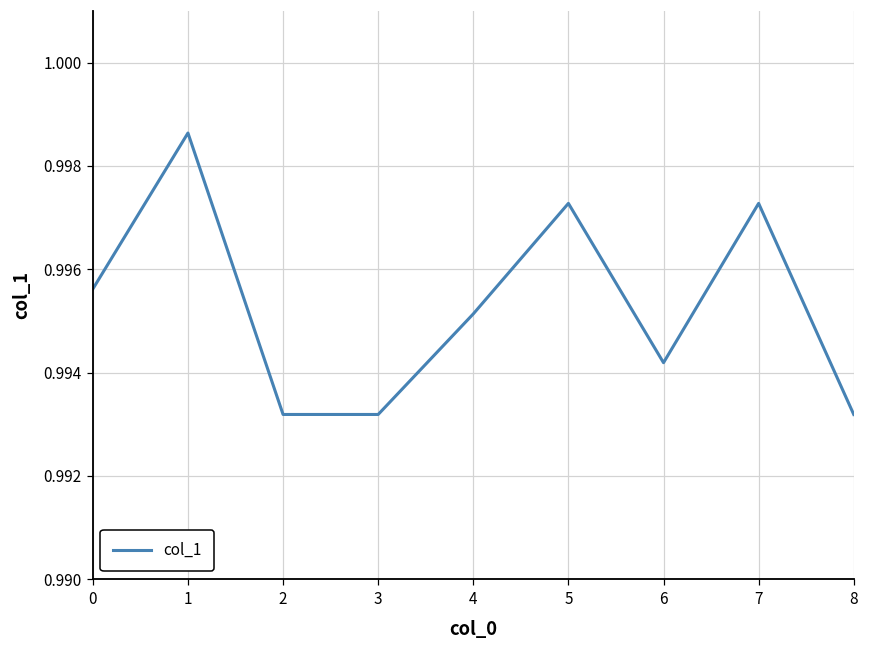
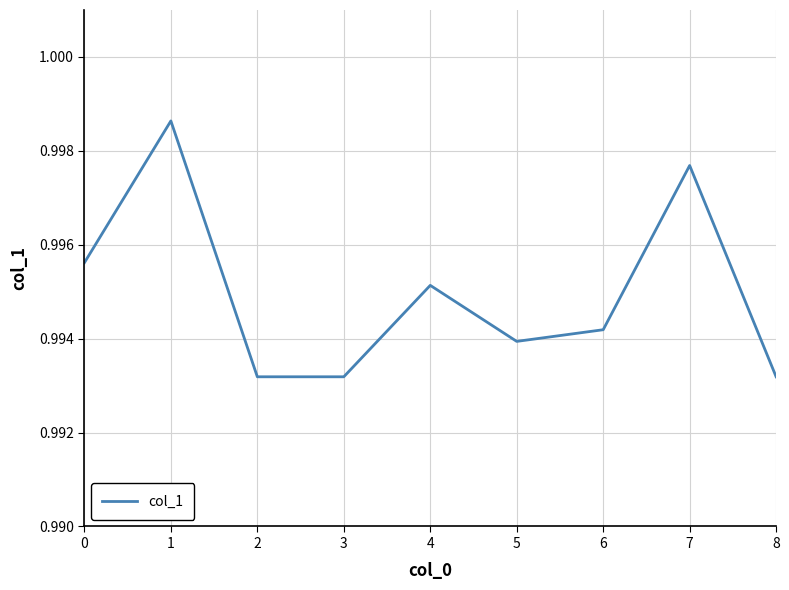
5: 0.9973 -> 0.9939
7: 0.9973 -> 0.9977
